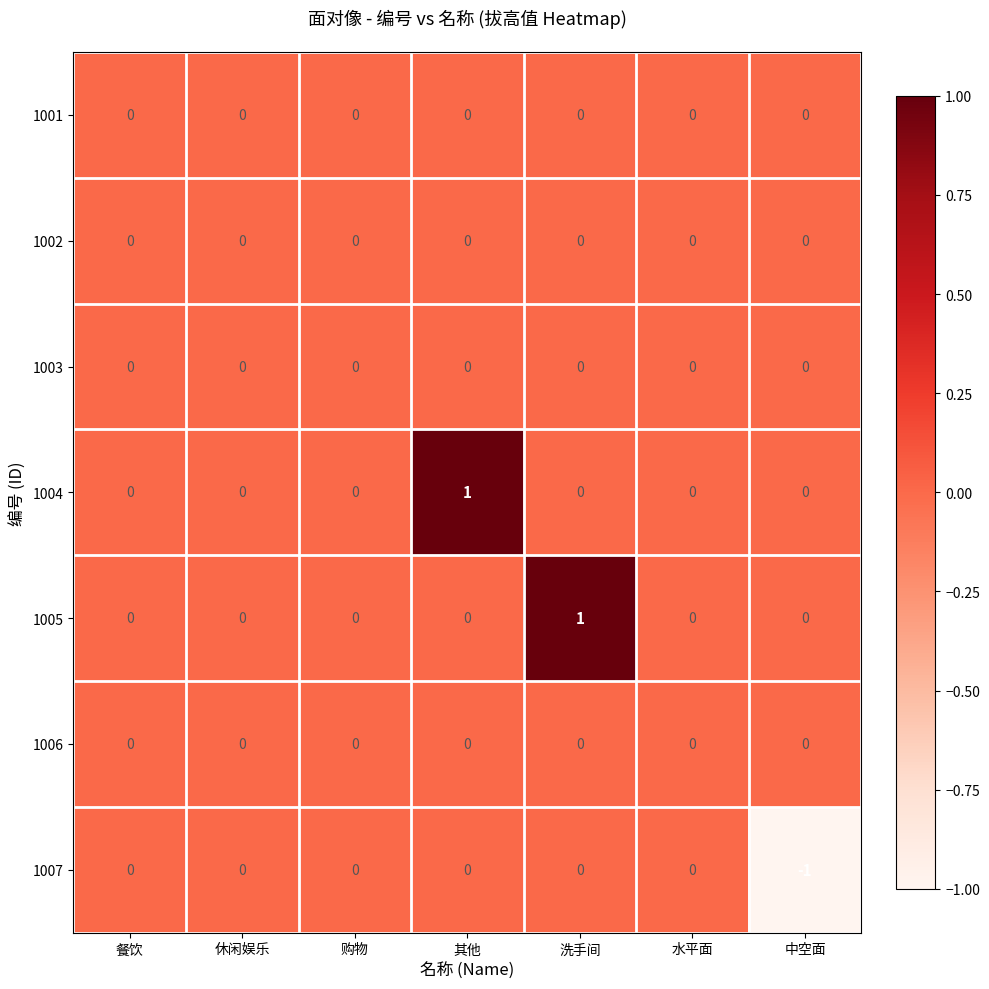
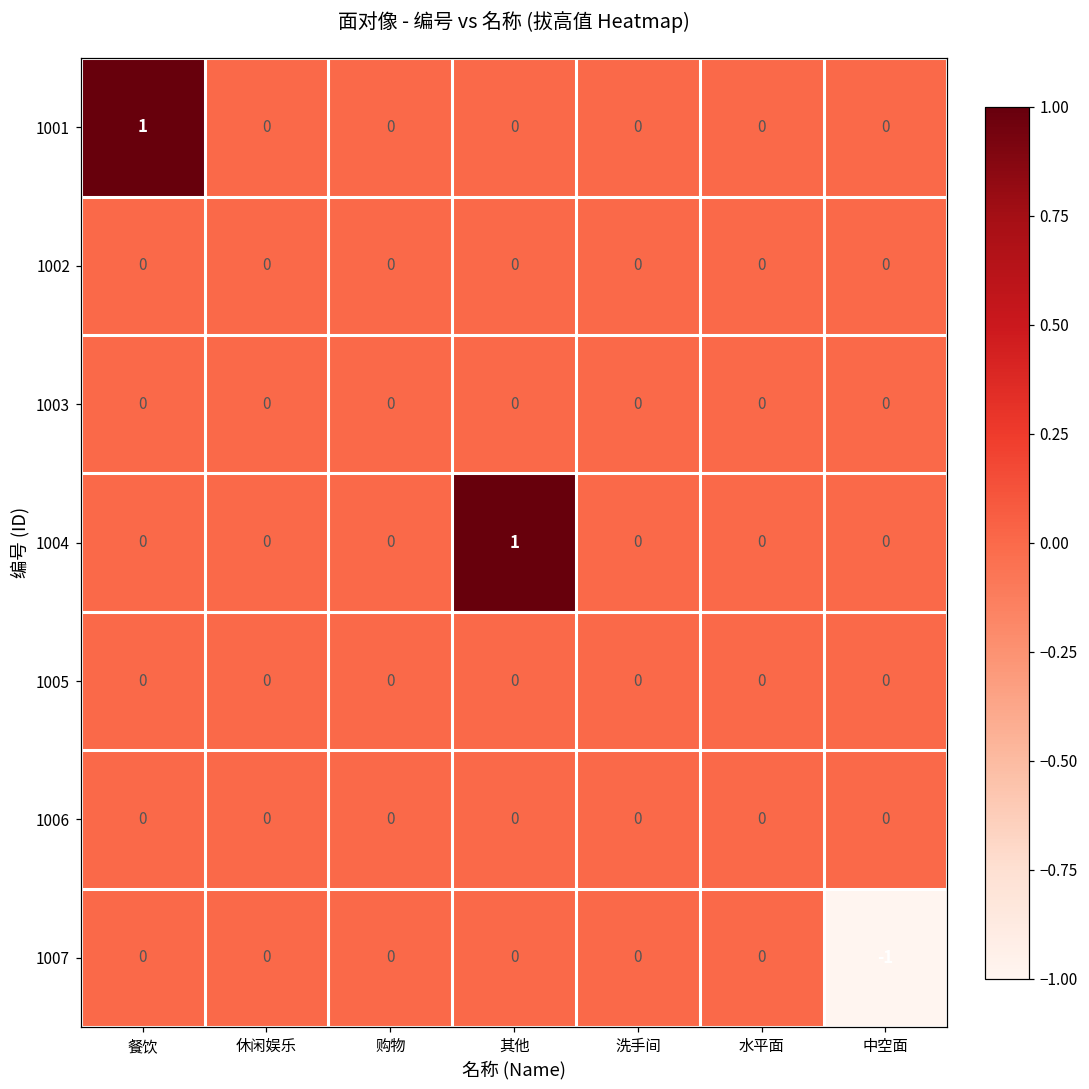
1001, 餐饮: 0 -> 1
1005, 洗手间: 1 -> 0
